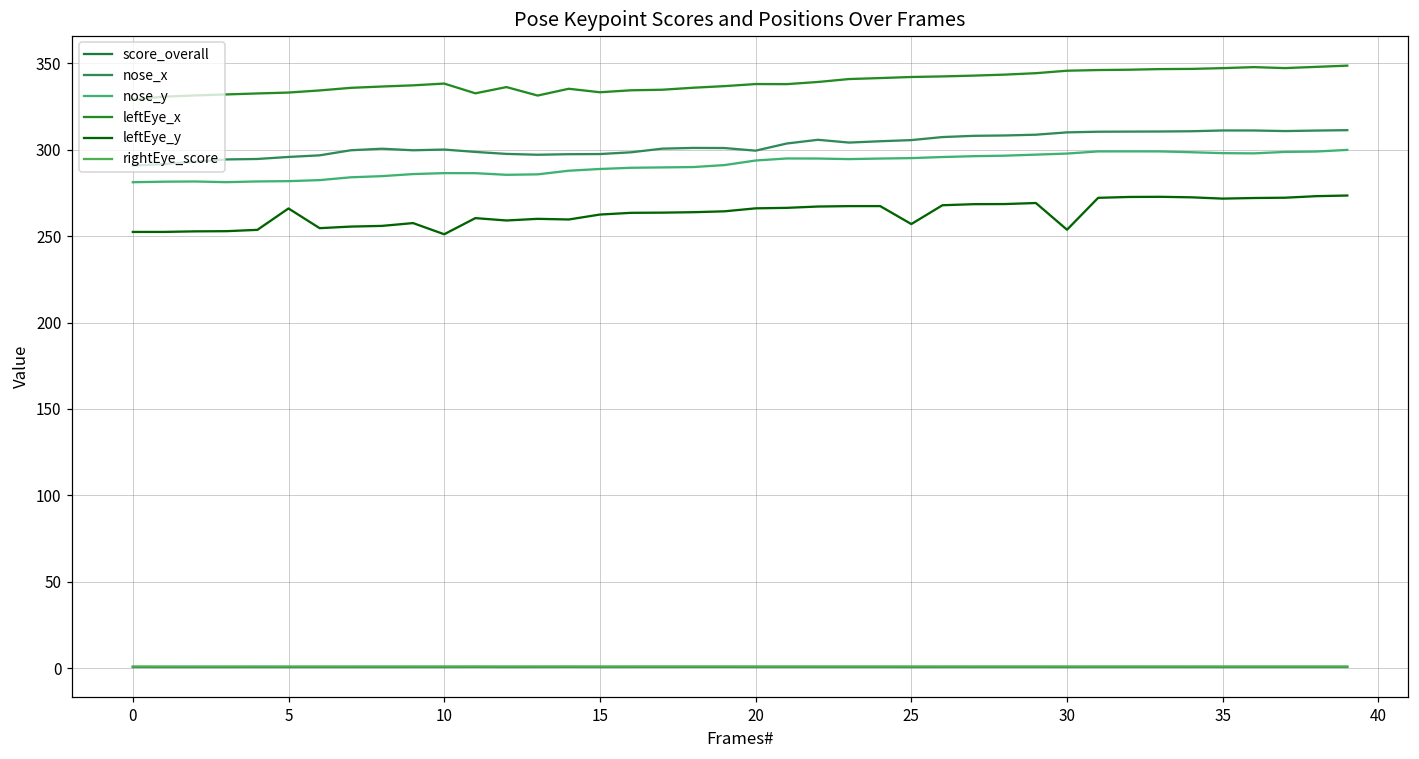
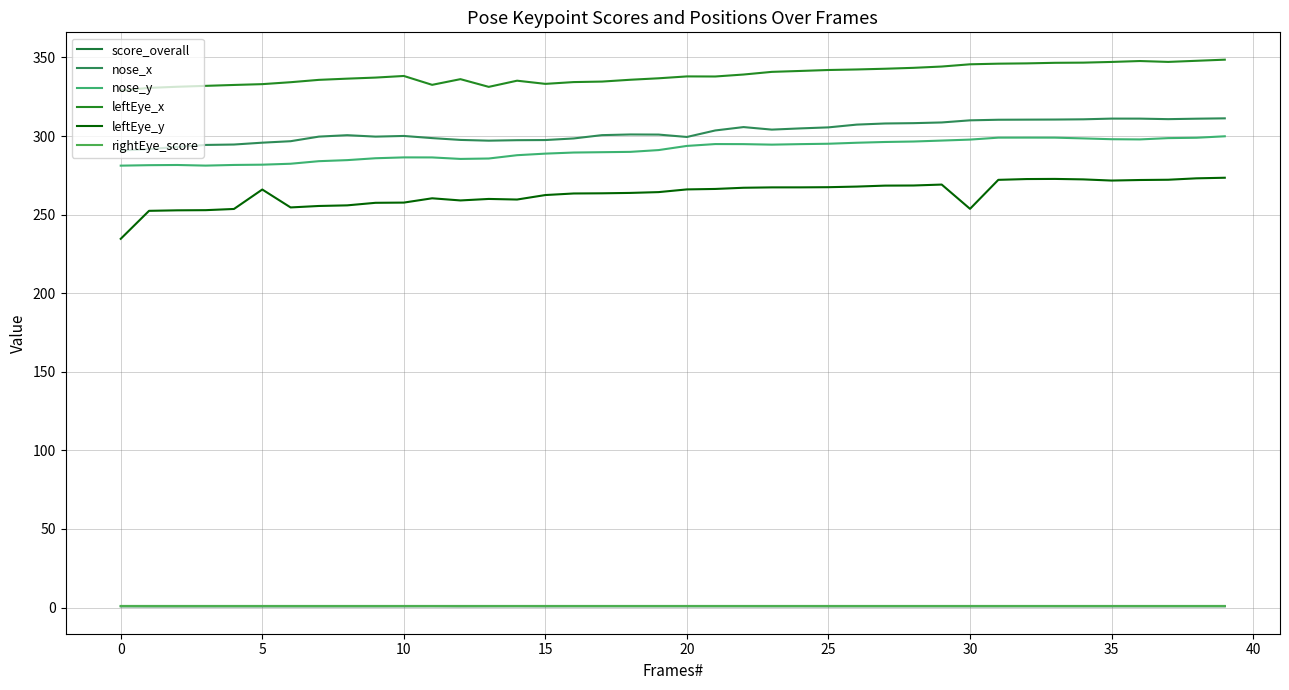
leftEye_y, 0: 252 -> 235
leftEye_y, 10: 251 -> 258
leftEye_y, 25: 257 -> 267
